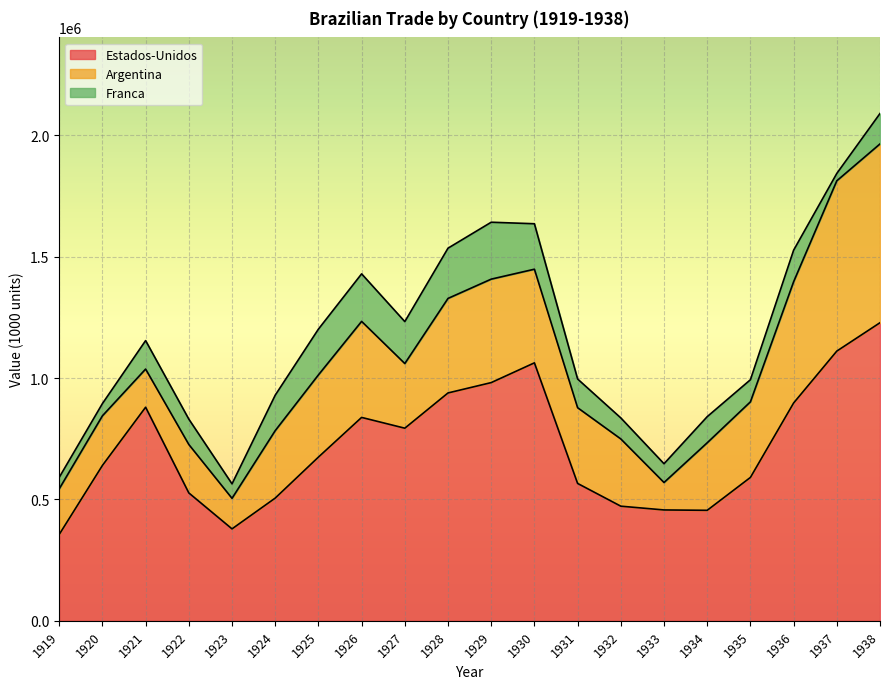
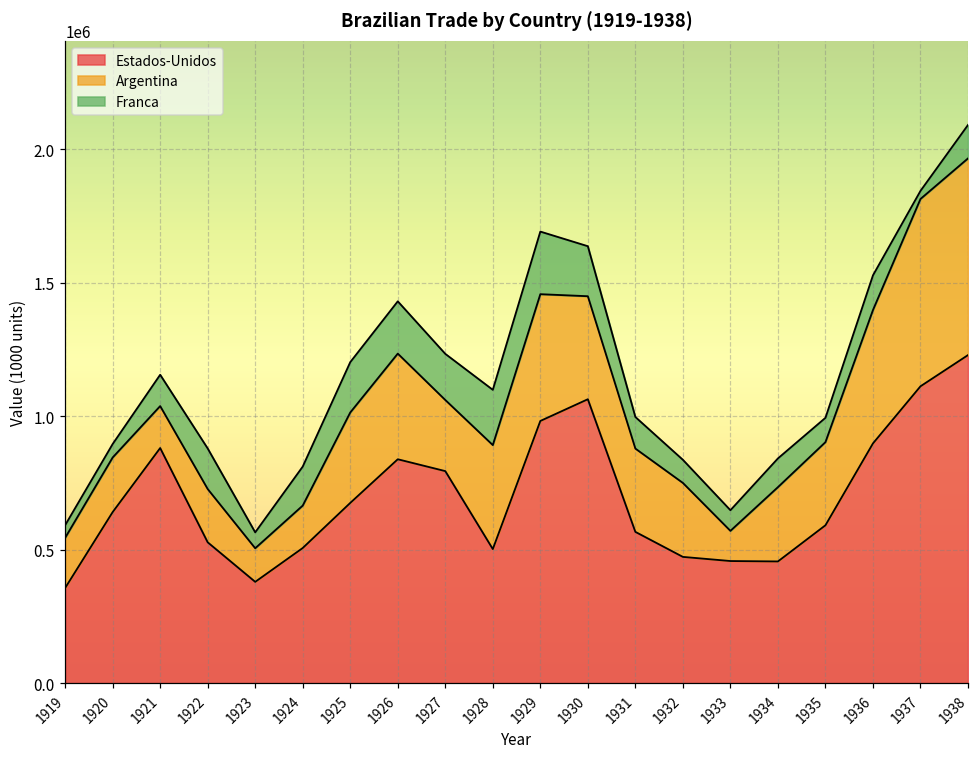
Franca, 1922: 100000 -> 150000
Argentina, 1924: 280000 -> 160000
Estados-Unidos, 1928: 940000 -> 500000
Argentina, 1929: 430000 -> 470000
